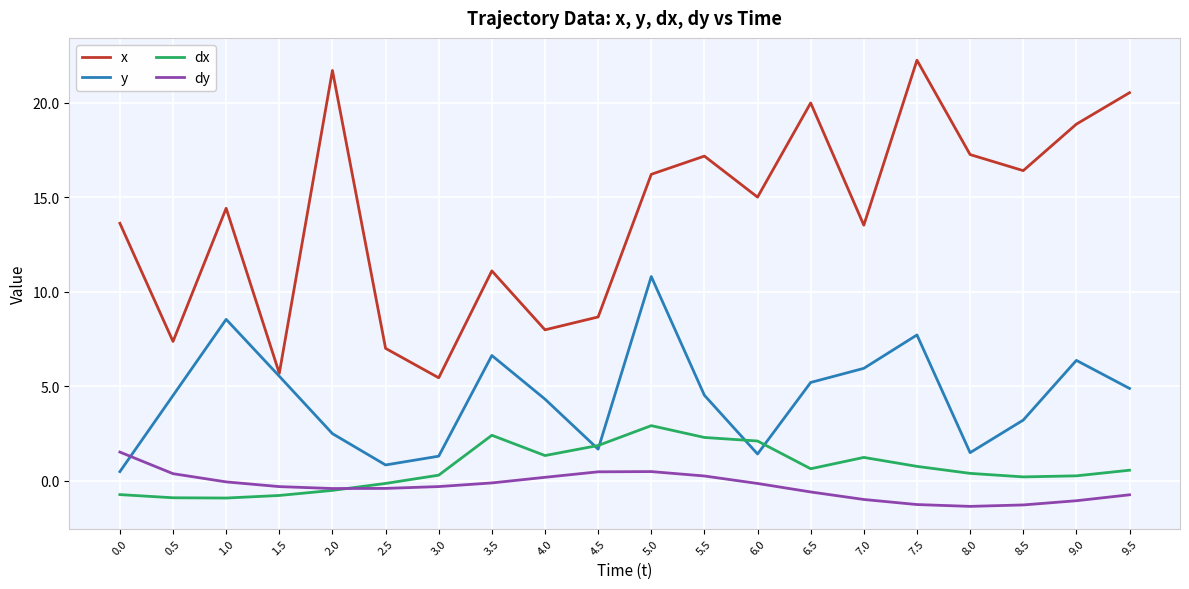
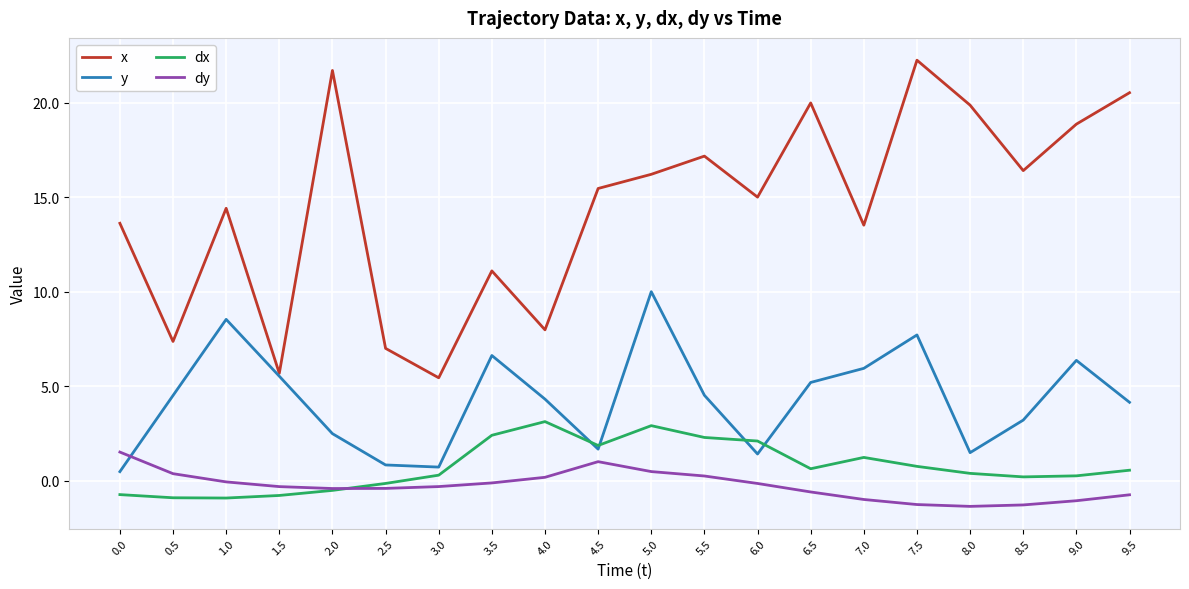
y, 3.0: 1.3 -> 0.7
dx, 4.0: 1.3 -> 3.1
x, 4.5: 8.7 -> 15.5
dy, 4.5: 0.5 -> 1.0
y, 5.0: 10.8 -> 10.0
x, 8.0: 17.3 -> 19.9
y, 9.5: 4.9 -> 4.1
